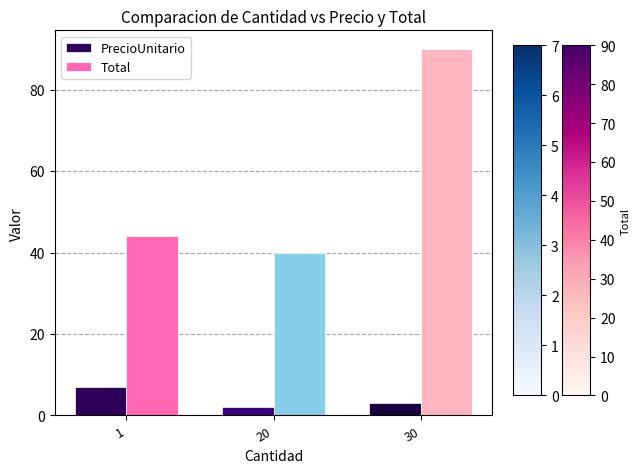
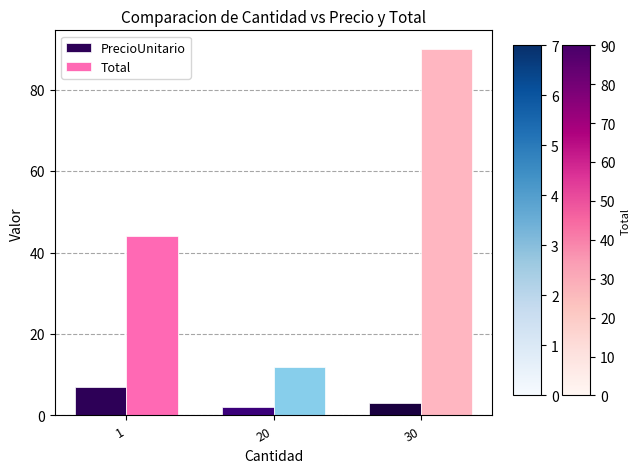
Total, 20: 40 -> 12
